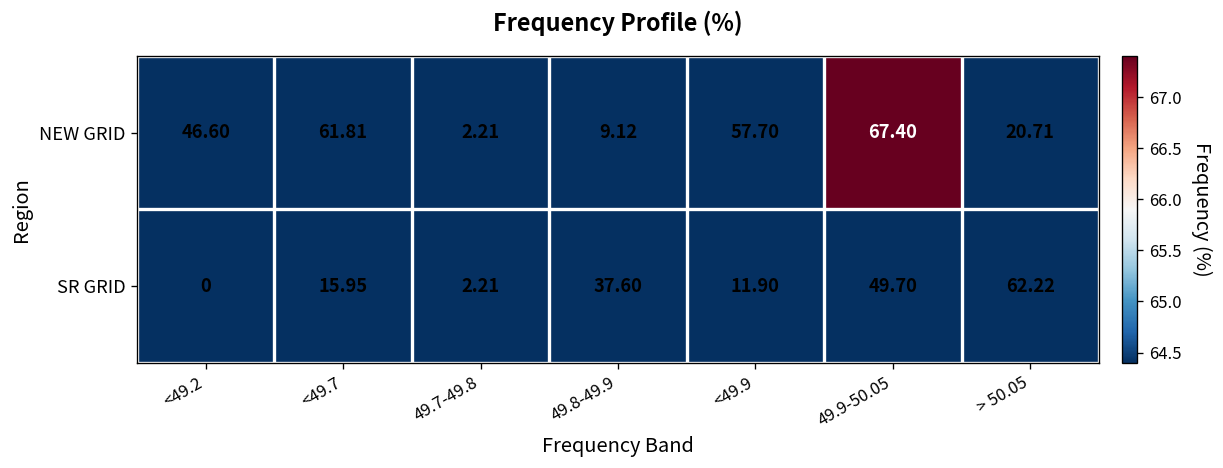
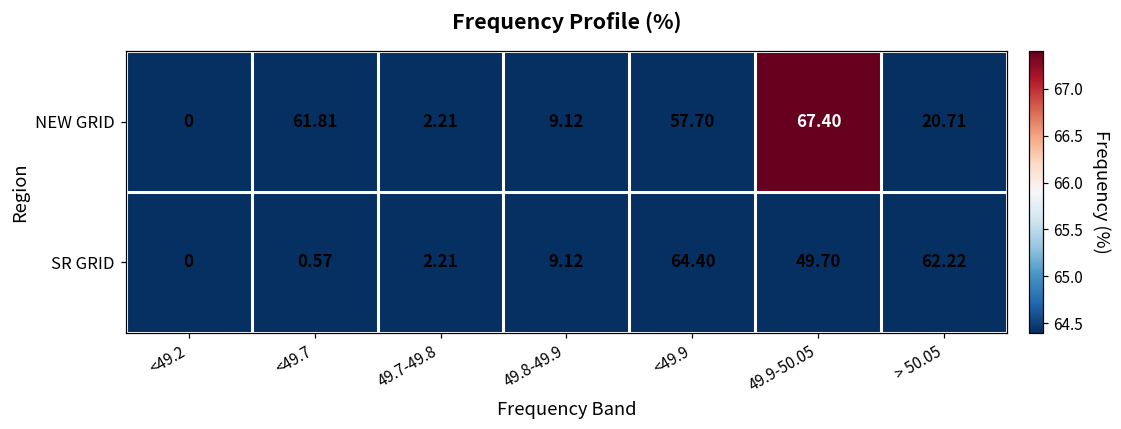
NEW GRID, <49.2: 46.60 -> 0
SR GRID, <49.7: 15.95 -> 0.57
SR GRID, 49.8-49.9: 37.60 -> 9.12
SR GRID, <49.9: 11.90 -> 64.40
